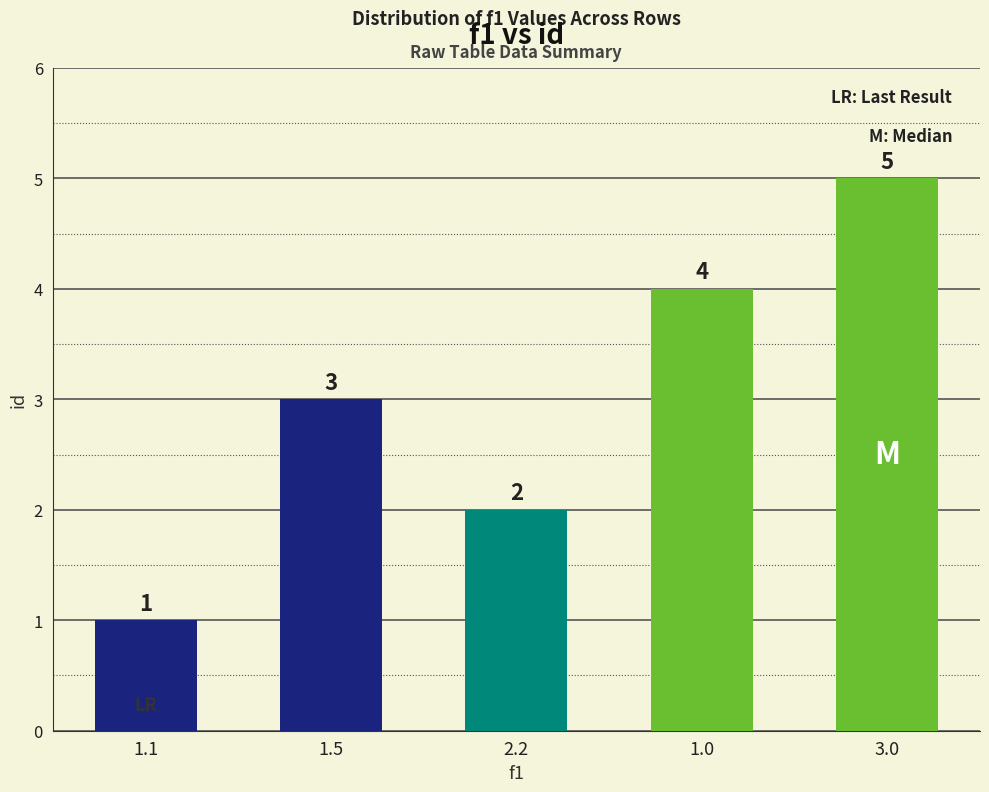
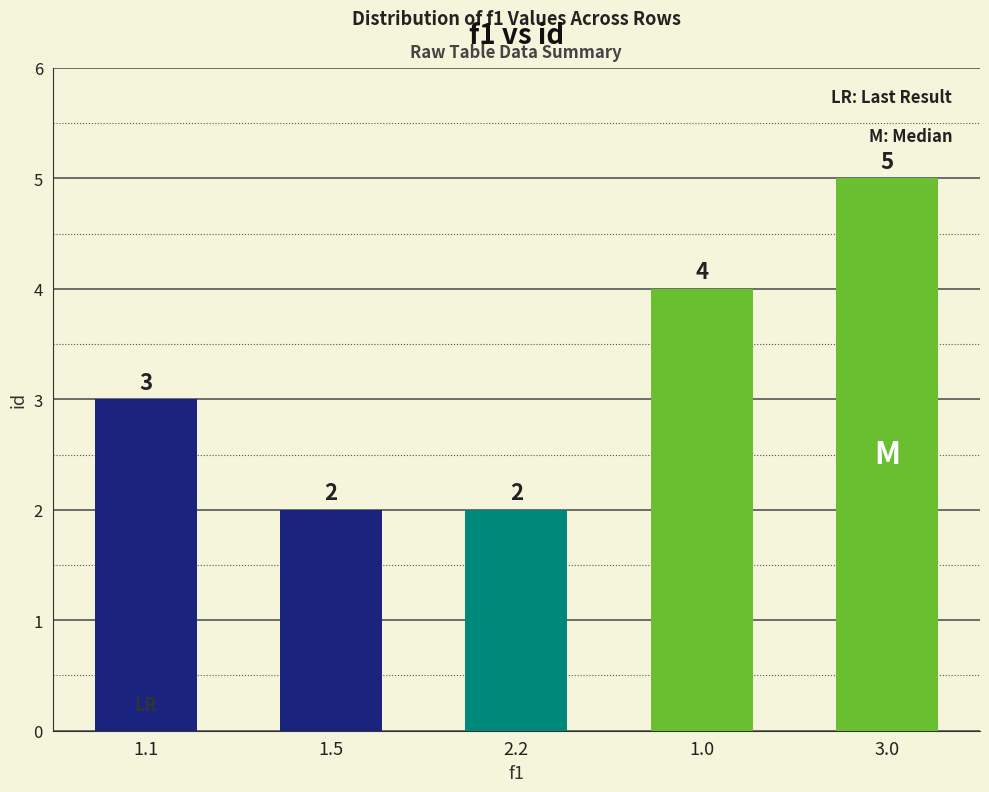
1.1: 1 -> 3
1.5: 3 -> 2
